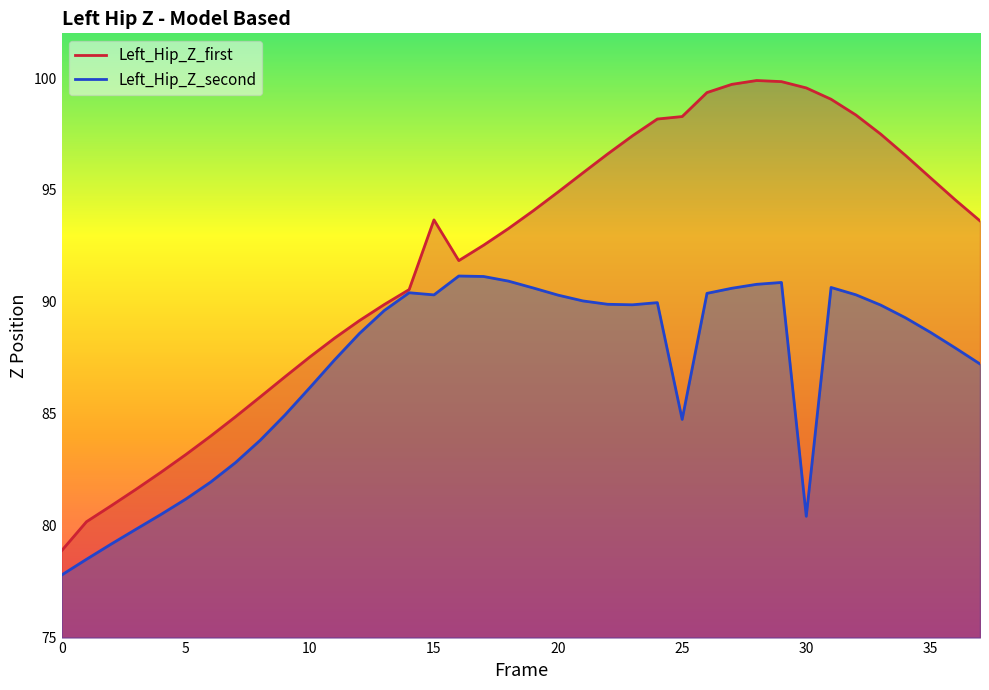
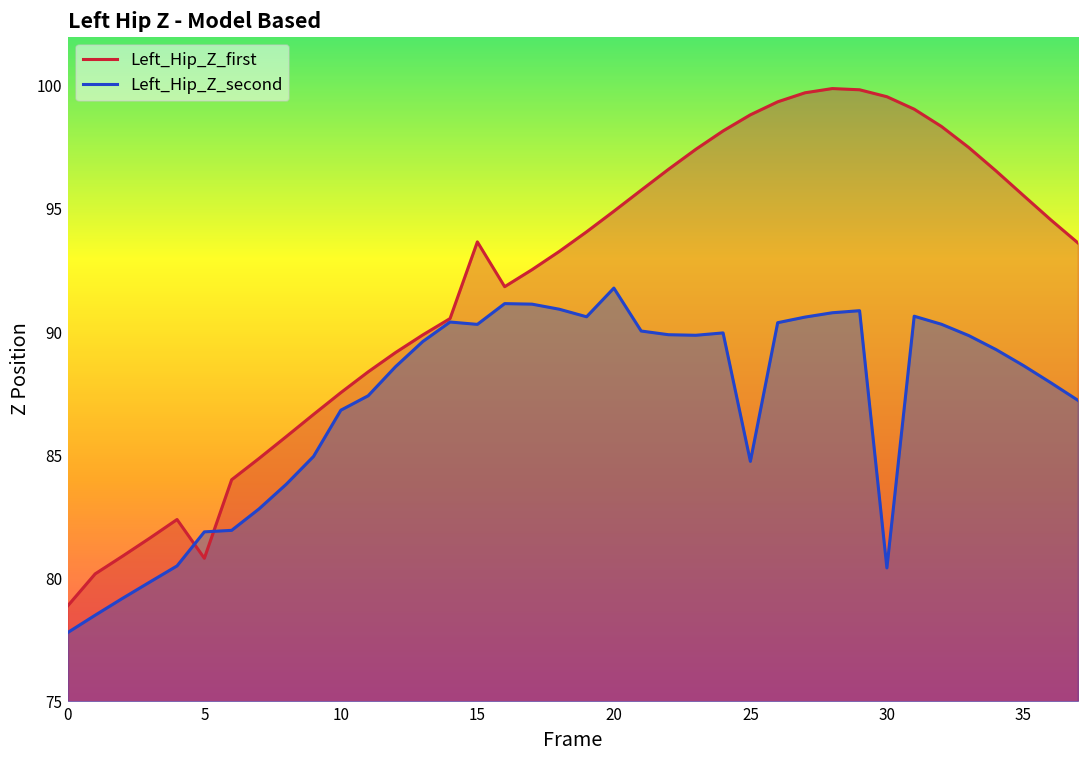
Left_Hip_Z_first, 5: 83.2 -> 80.8
Left_Hip_Z_second, 5: 81.2 -> 81.9
Left_Hip_Z_second, 10: 86.2 -> 86.8
Left_Hip_Z_second, 20: 90.3 -> 91.8
Left_Hip_Z_first, 25: 98.3 -> 98.8
